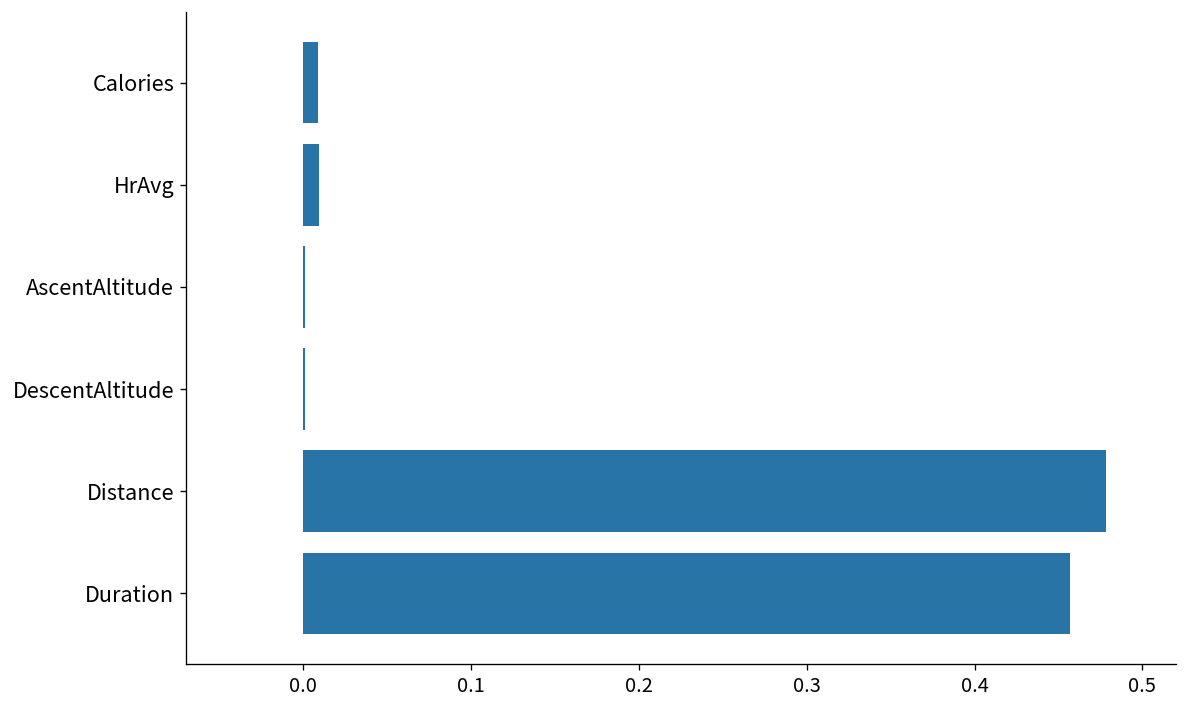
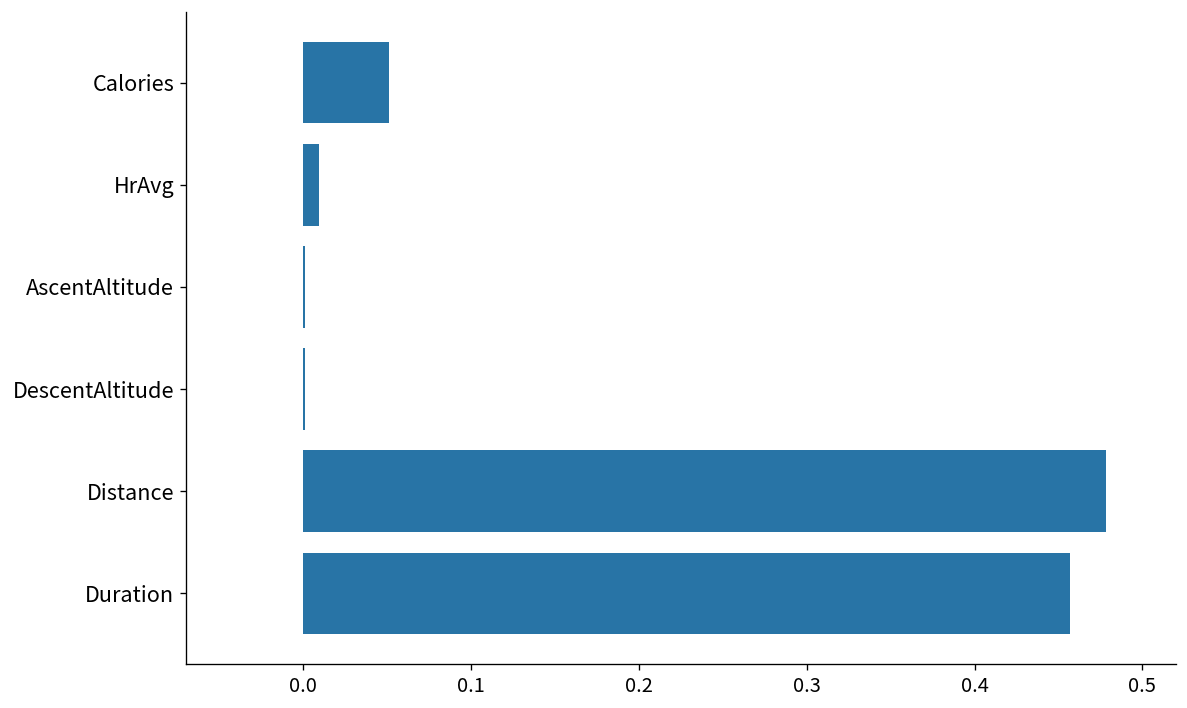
Calories: 0.009 -> 0.051
